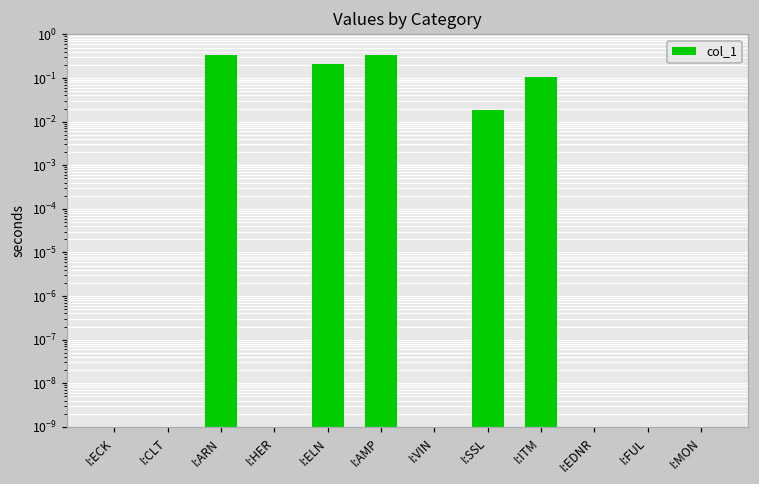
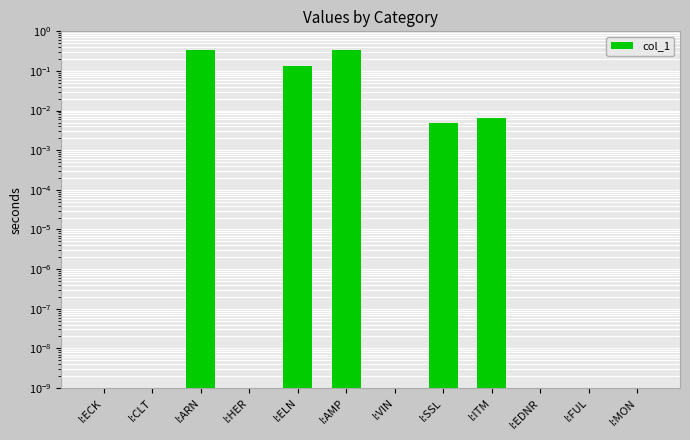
I:ELN: 0.2 -> 0.13
I:SSL: 0.02 -> 0.005
I:ITM: 0.11 -> 0.006
